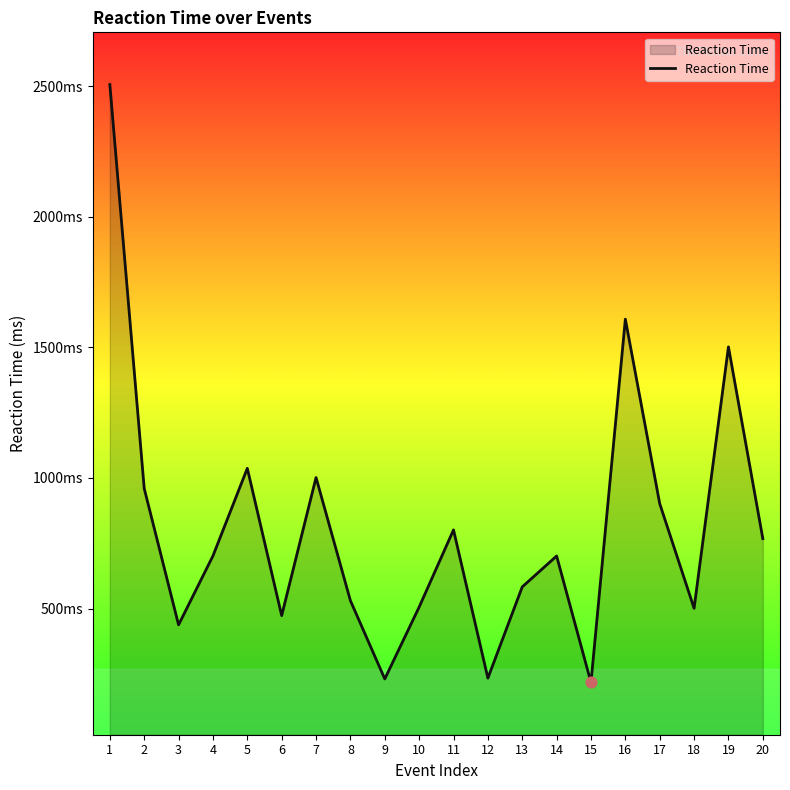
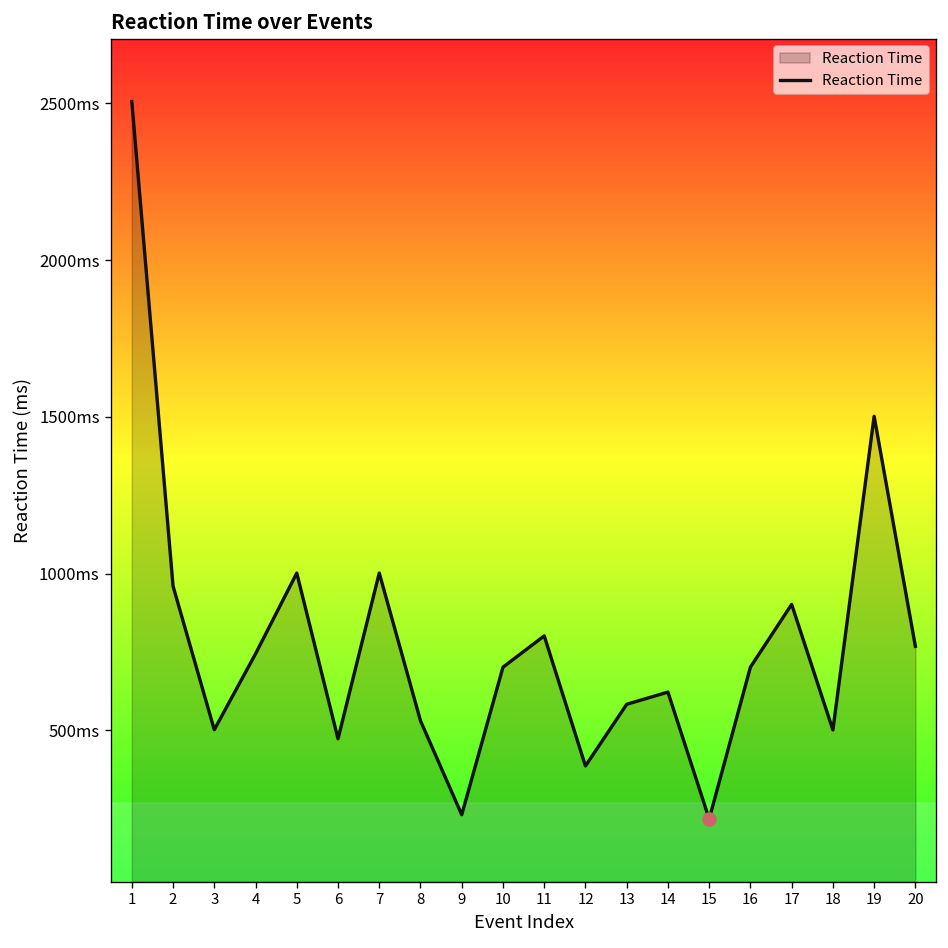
Reaction Time, 3: 440ms -> 500ms
Reaction Time, 4: 700ms -> 740ms
Reaction Time, 5: 1040ms -> 1000ms
Reaction Time, 10: 510ms -> 700ms
Reaction Time, 12: 230ms -> 390ms
Reaction Time, 14: 700ms -> 620ms
Reaction Time, 16: 1610ms -> 700ms
